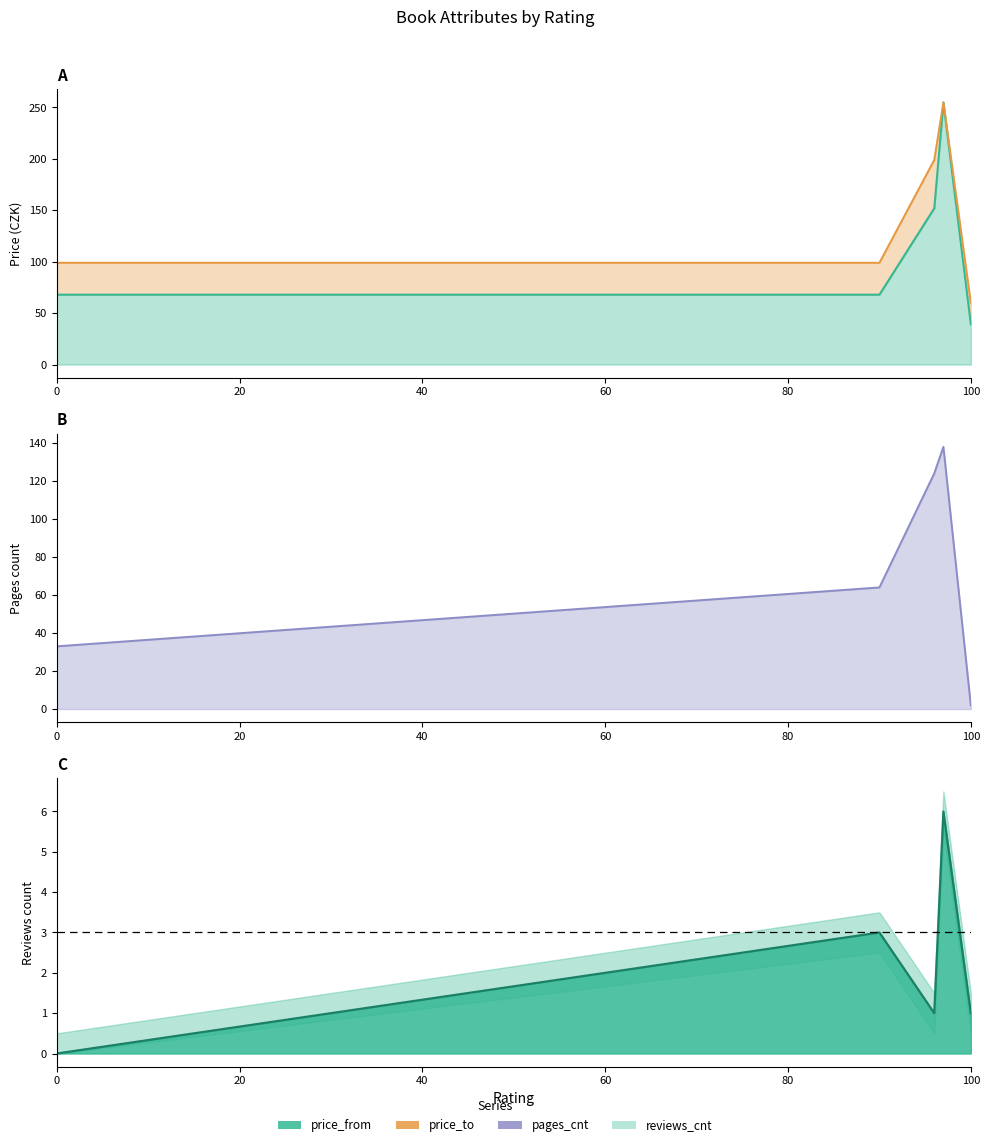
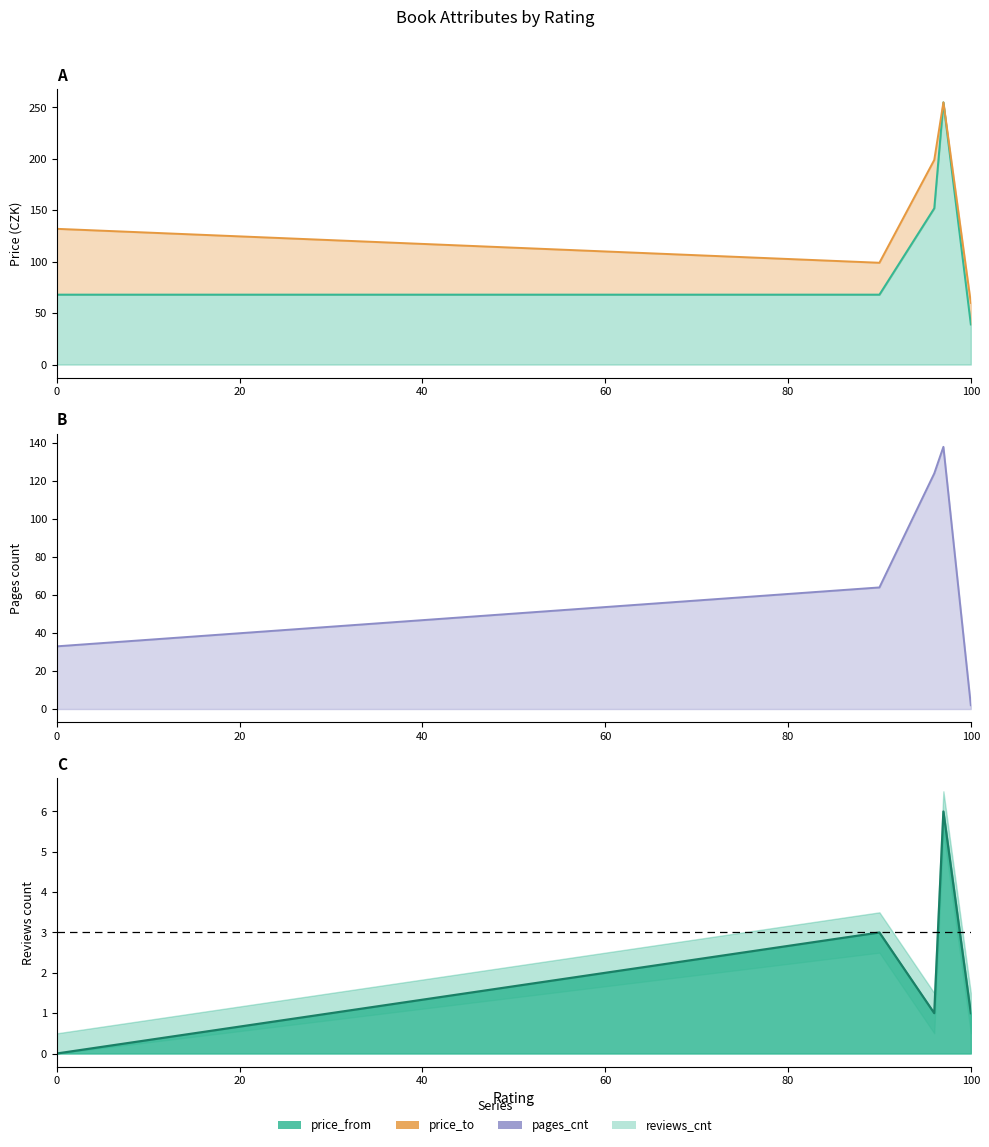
A, price_to, 0: 99 -> 132
